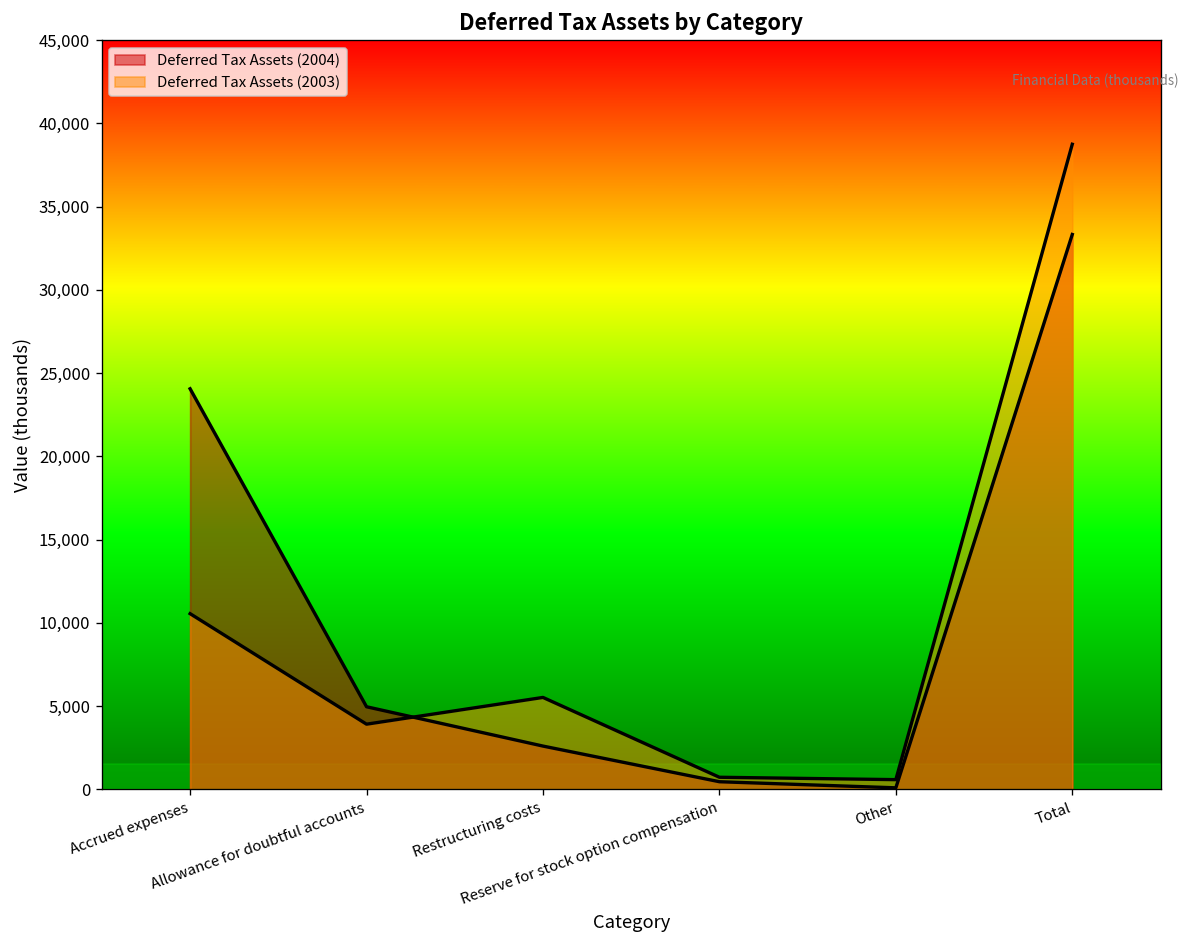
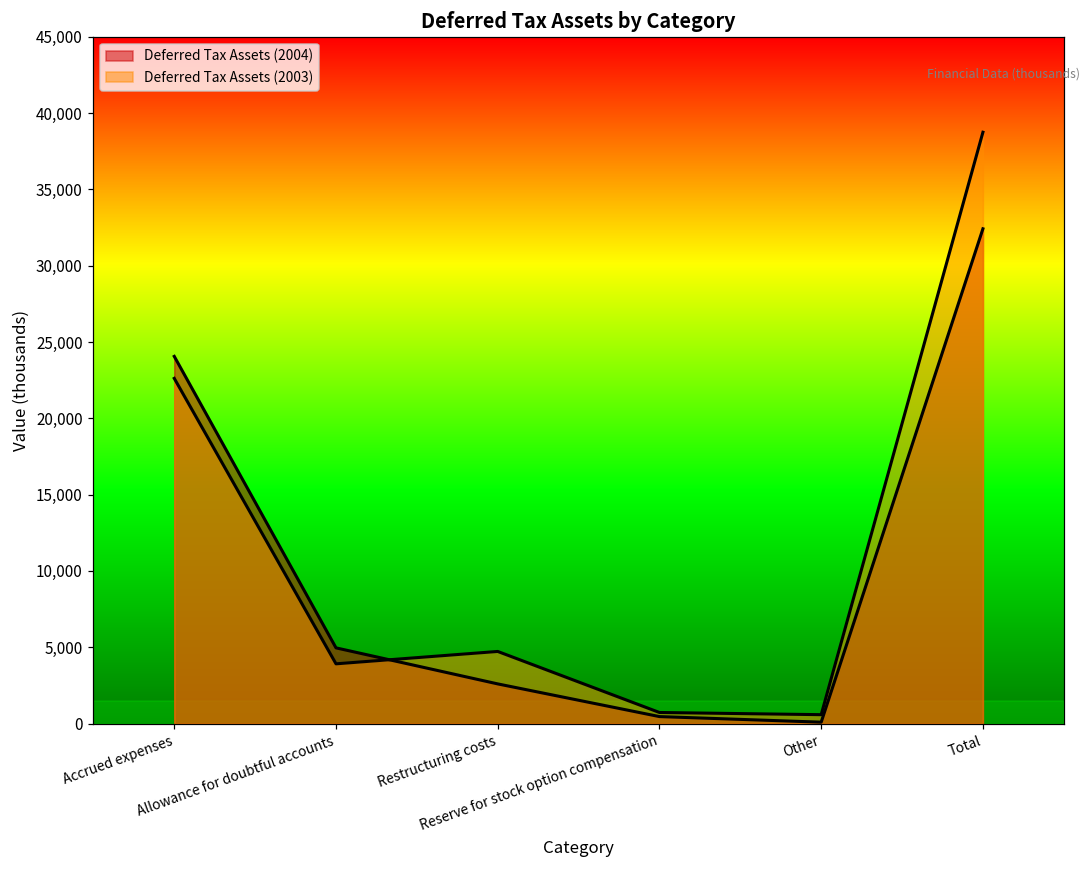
Deferred Tax Assets (2003), Accrued expenses: 10,600 -> 22,600
Deferred Tax Assets (2003), Restructuring costs: 5,500 -> 4,700
Deferred Tax Assets (2004), Total: 33,300 -> 32,400
